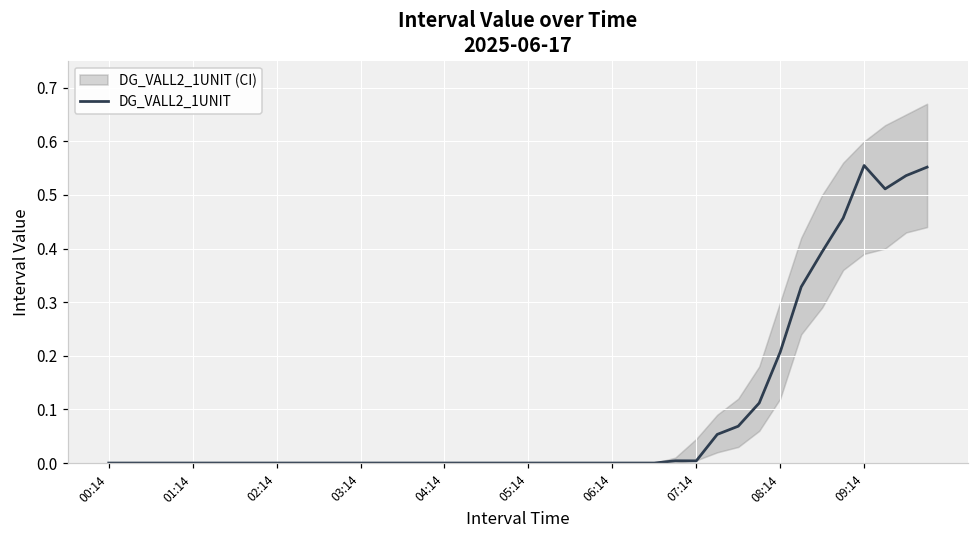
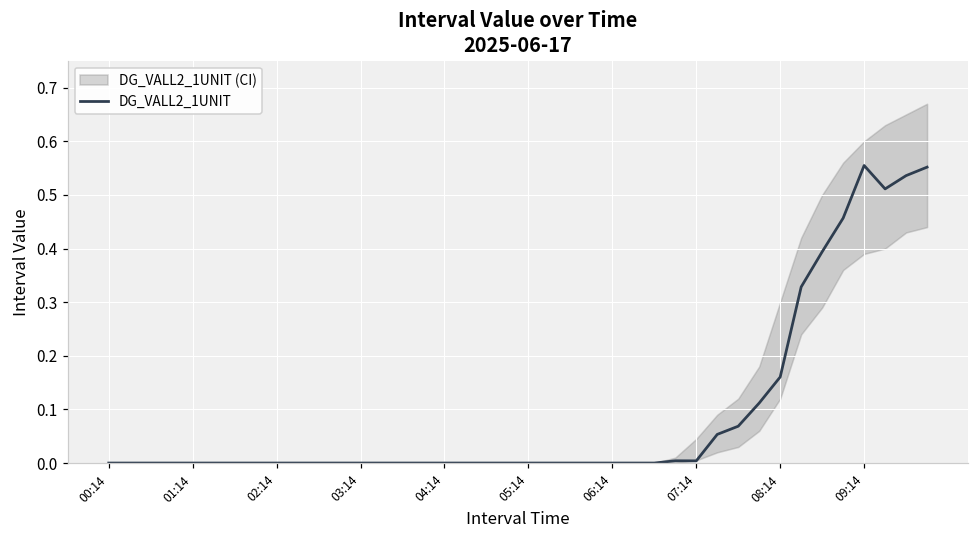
DG_VALL2_1UNIT, 08:14: 0.21 -> 0.16
